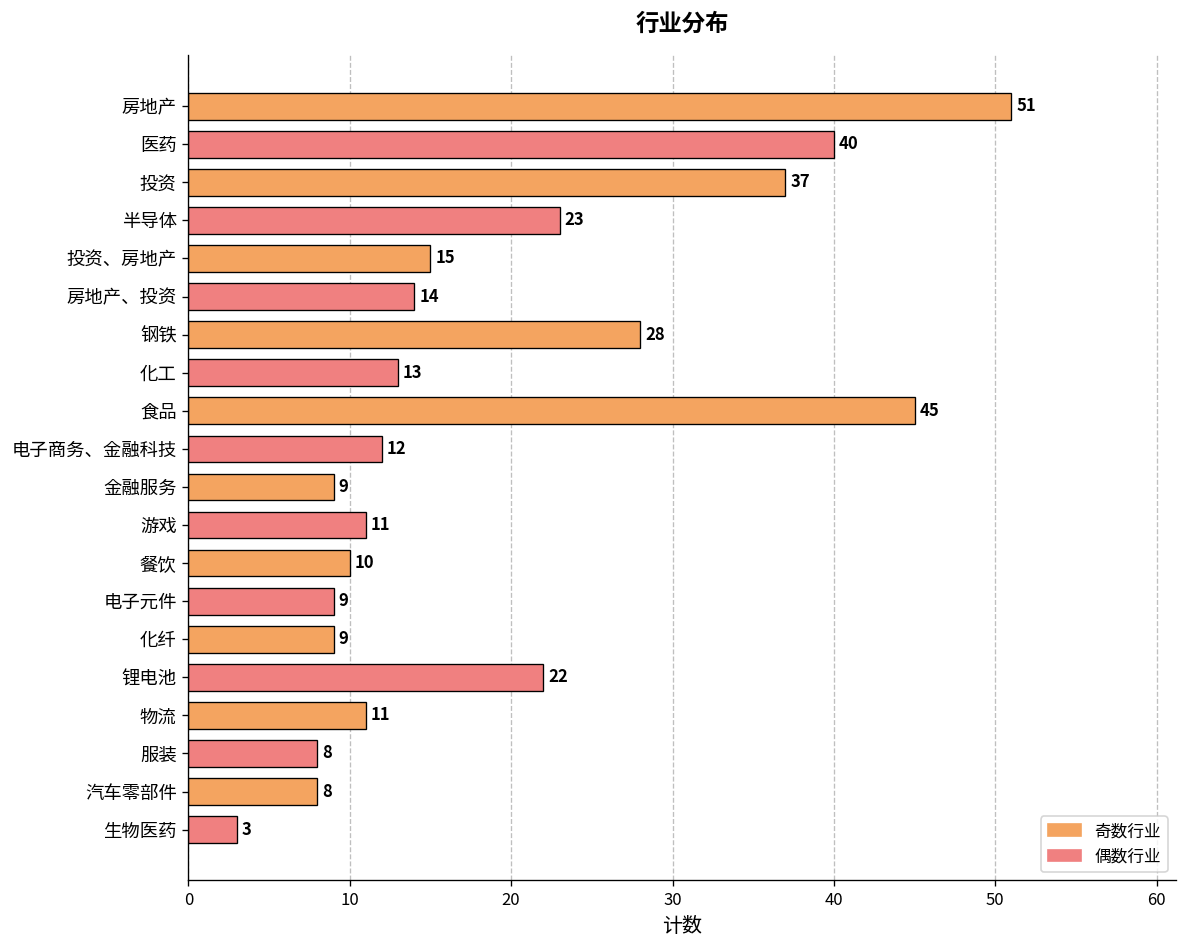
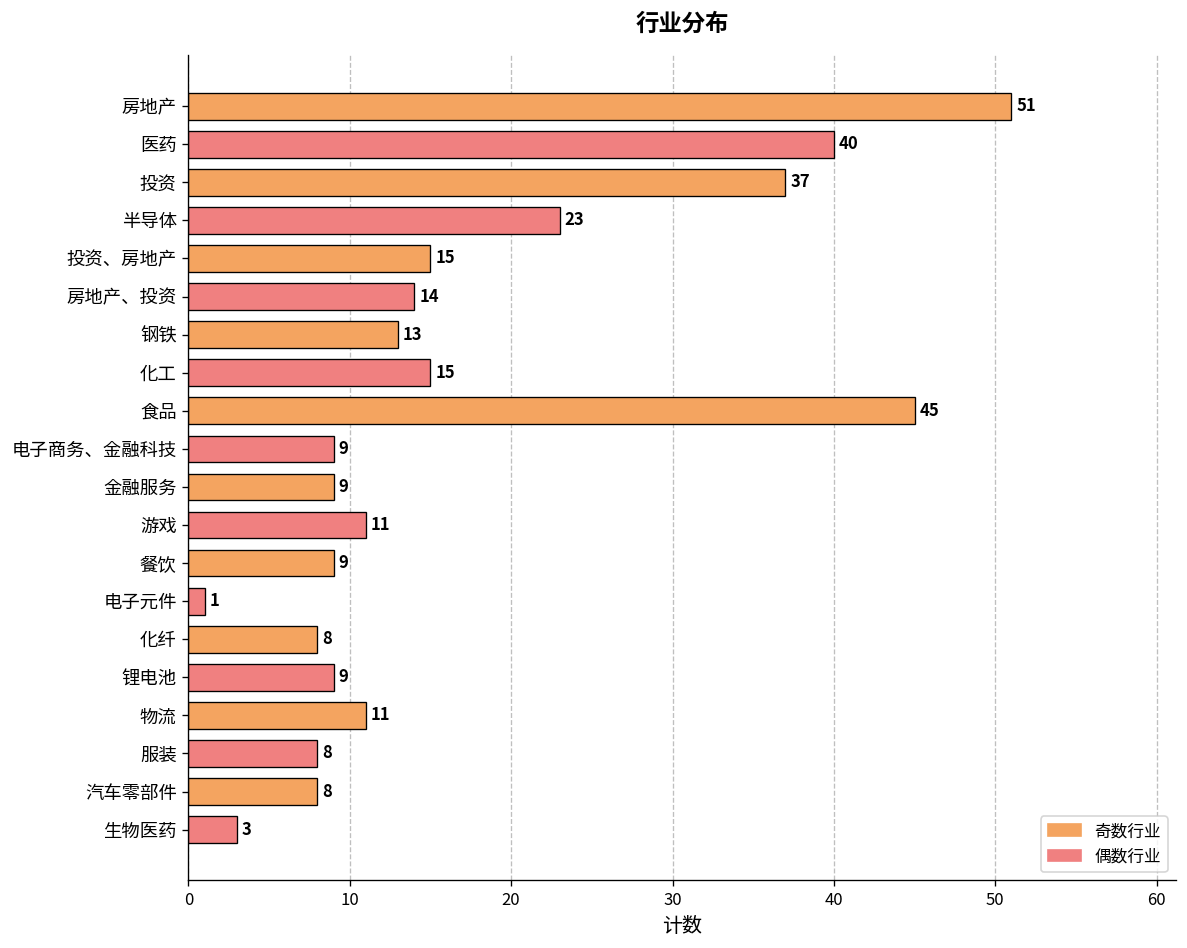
钢铁: 28 -> 13
化工: 13 -> 15
电子商务、金融科技: 12 -> 9
餐饮: 10 -> 9
电子元件: 9 -> 1
化纤: 9 -> 8
锂电池: 22 -> 9
